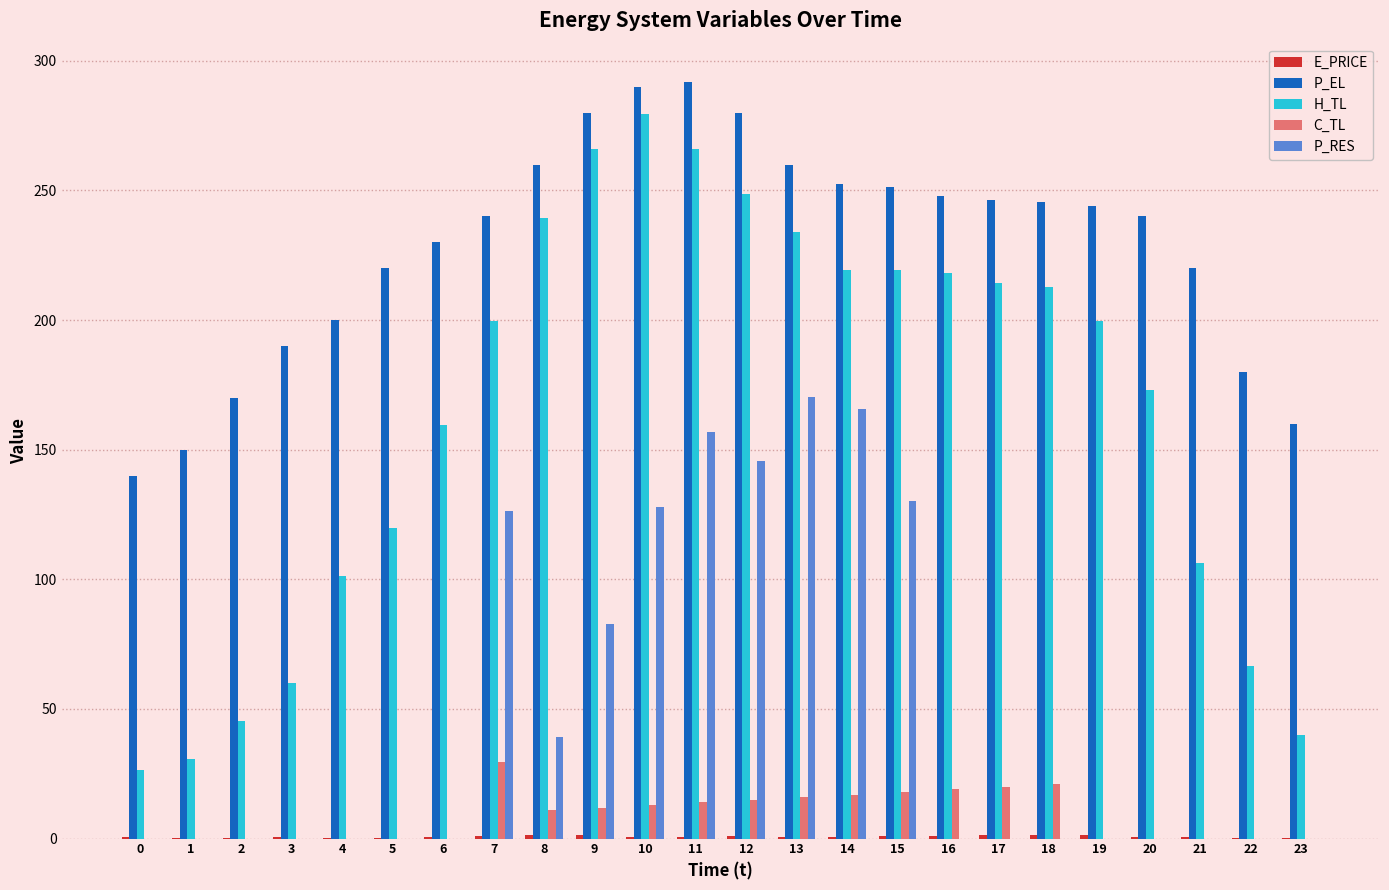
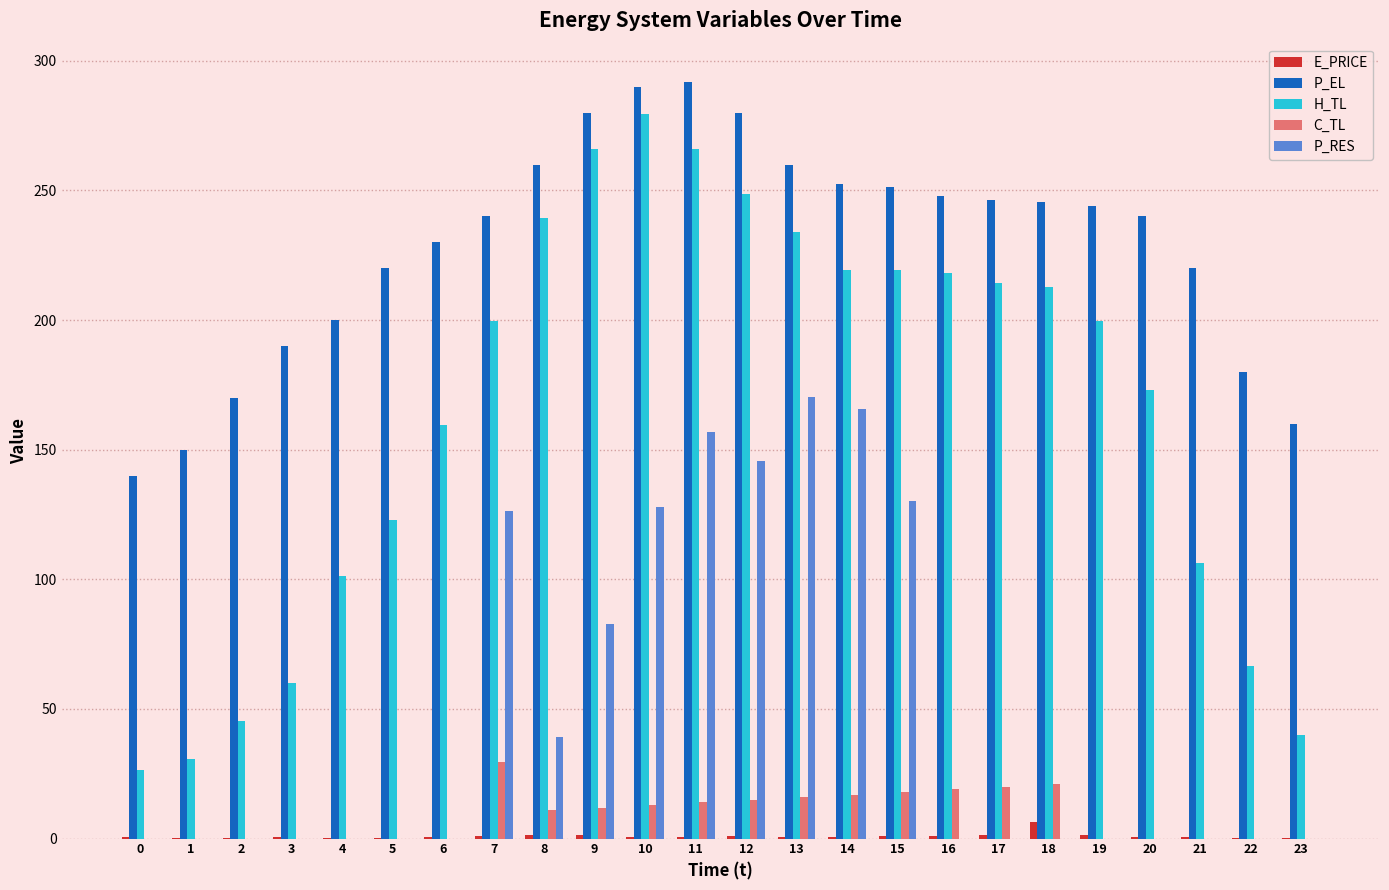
H_TL, 5: 120 -> 123
E_PRICE, 18: 1 -> 6
